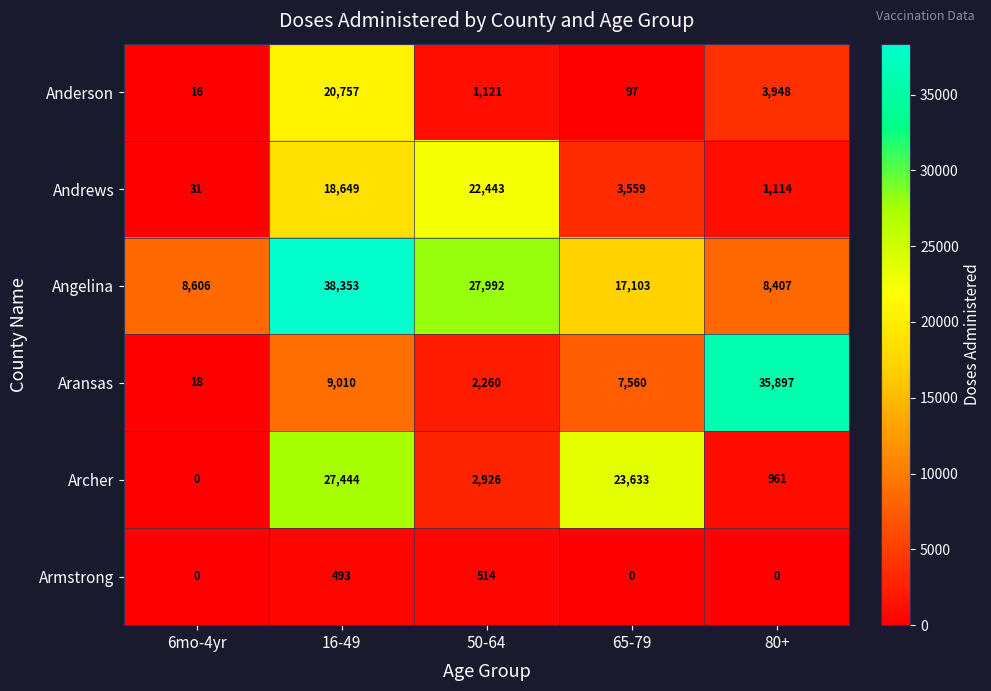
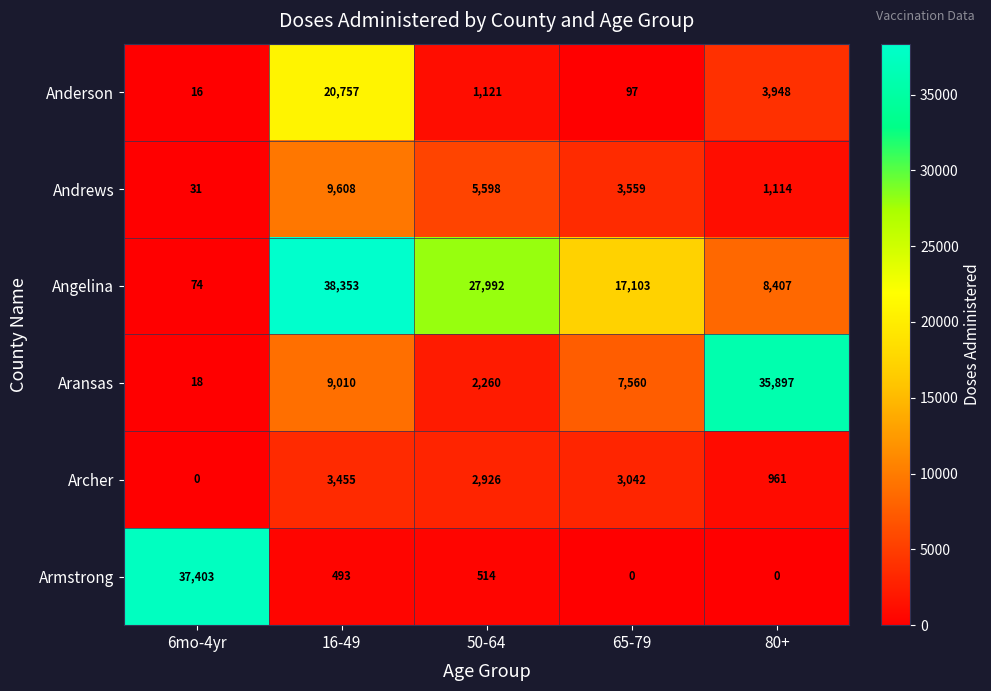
Andrews, 16-49: 18,649 -> 9,608
Andrews, 50-64: 22,443 -> 5,598
Angelina, 6mo-4yr: 8,606 -> 74
Archer, 16-49: 27,444 -> 3,455
Archer, 65-79: 23,633 -> 3,042
Armstrong, 6mo-4yr: 0 -> 37,403
